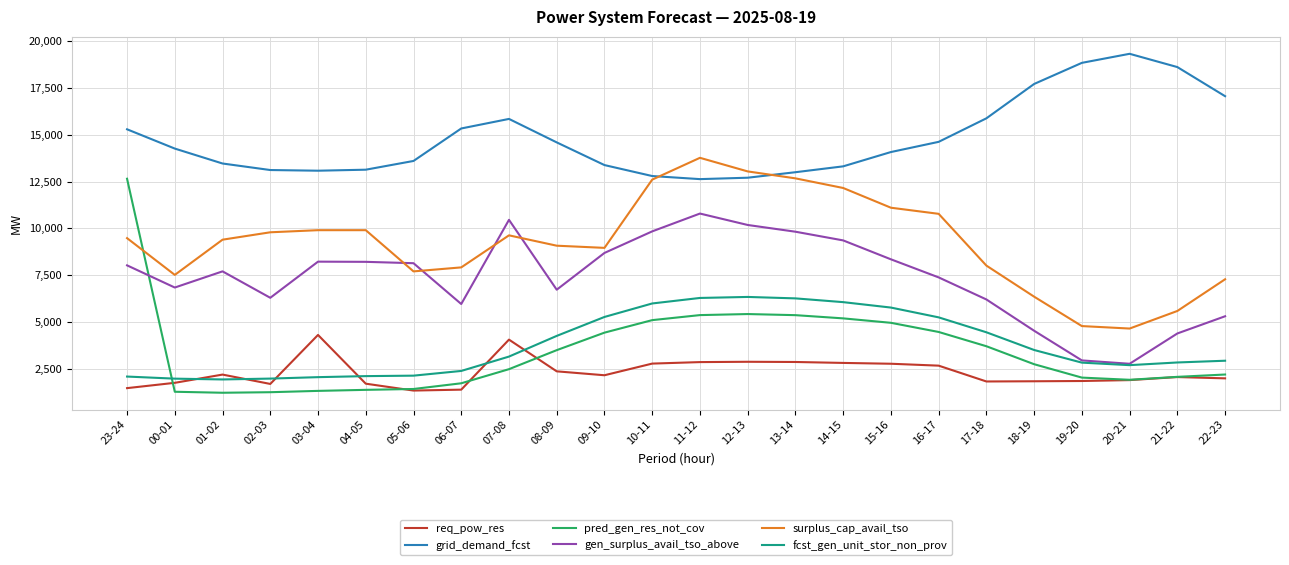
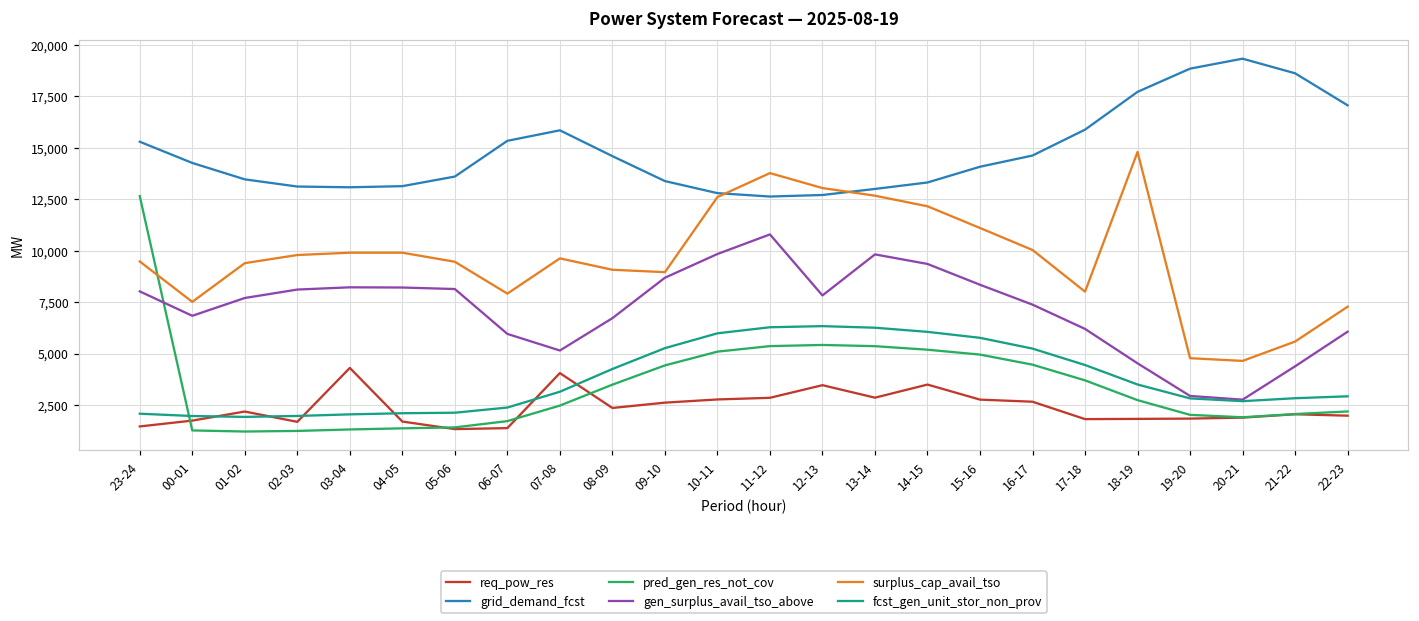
gen_surplus_avail_tso_above, 02-03: 6,300 -> 8,100
surplus_cap_avail_tso, 05-06: 7,700 -> 9,500
gen_surplus_avail_tso_above, 07-08: 10,500 -> 5,100
req_pow_res, 09-10: 2,100 -> 2,600
req_pow_res, 12-13: 2,900 -> 3,500
gen_surplus_avail_tso_above, 12-13: 10,200 -> 7,800
req_pow_res, 14-15: 2,800 -> 3,500
surplus_cap_avail_tso, 16-17: 10,800 -> 10,000
surplus_cap_avail_tso, 18-19: 6,300 -> 14,800
gen_surplus_avail_tso_above, 22-23: 5,300 -> 6,100
